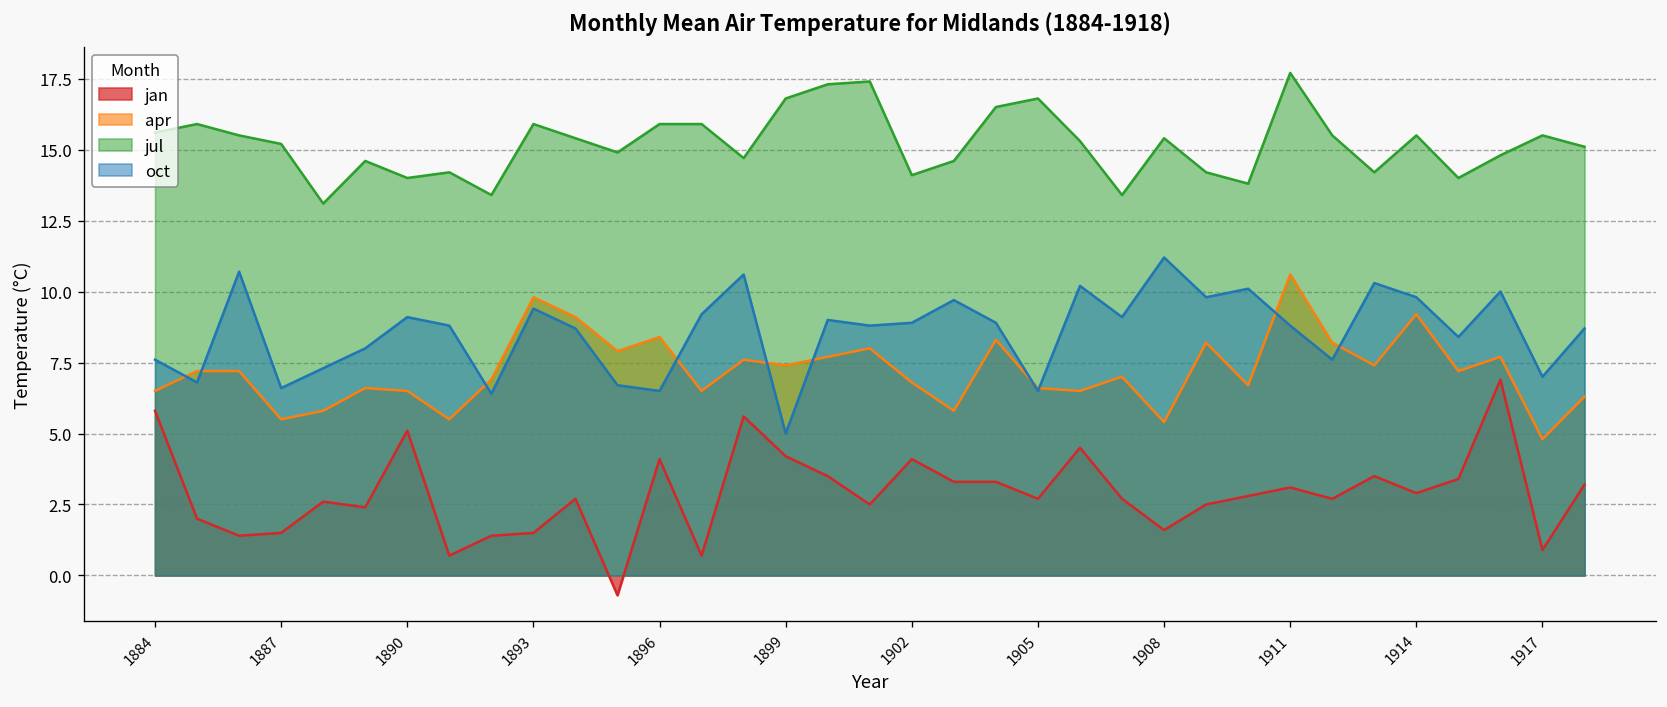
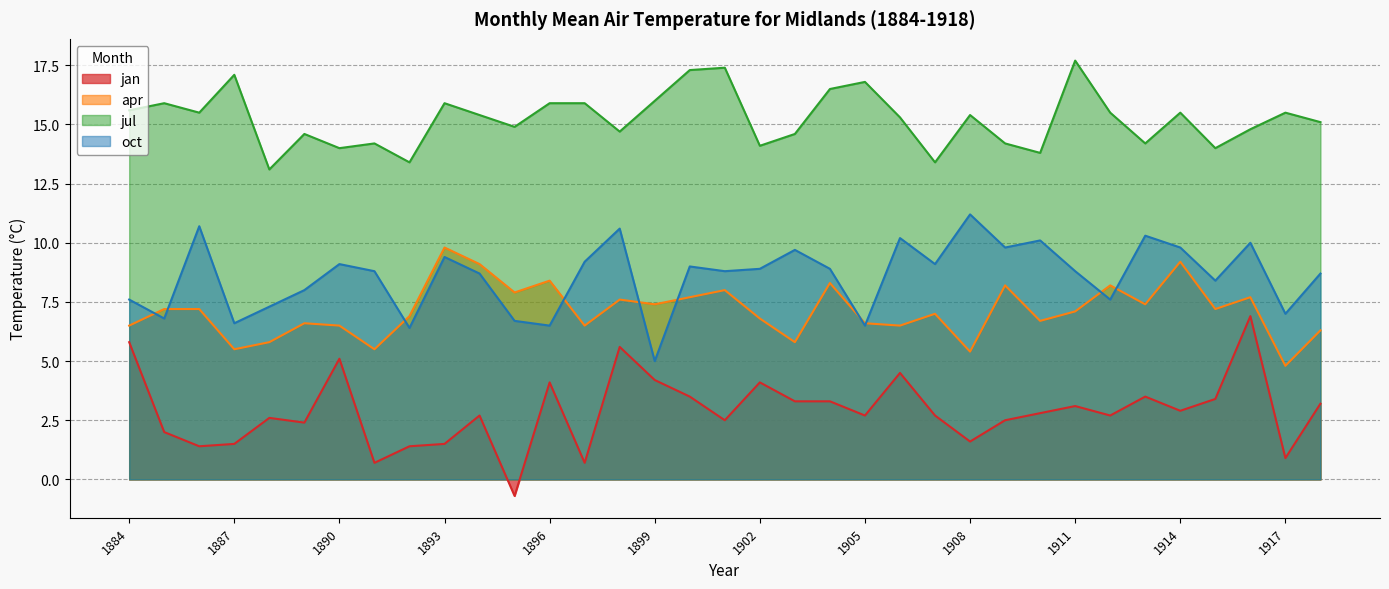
jul, 1887: 15.2 -> 17.1
jul, 1899: 16.8 -> 16.0
apr, 1911: 10.6 -> 7.1
